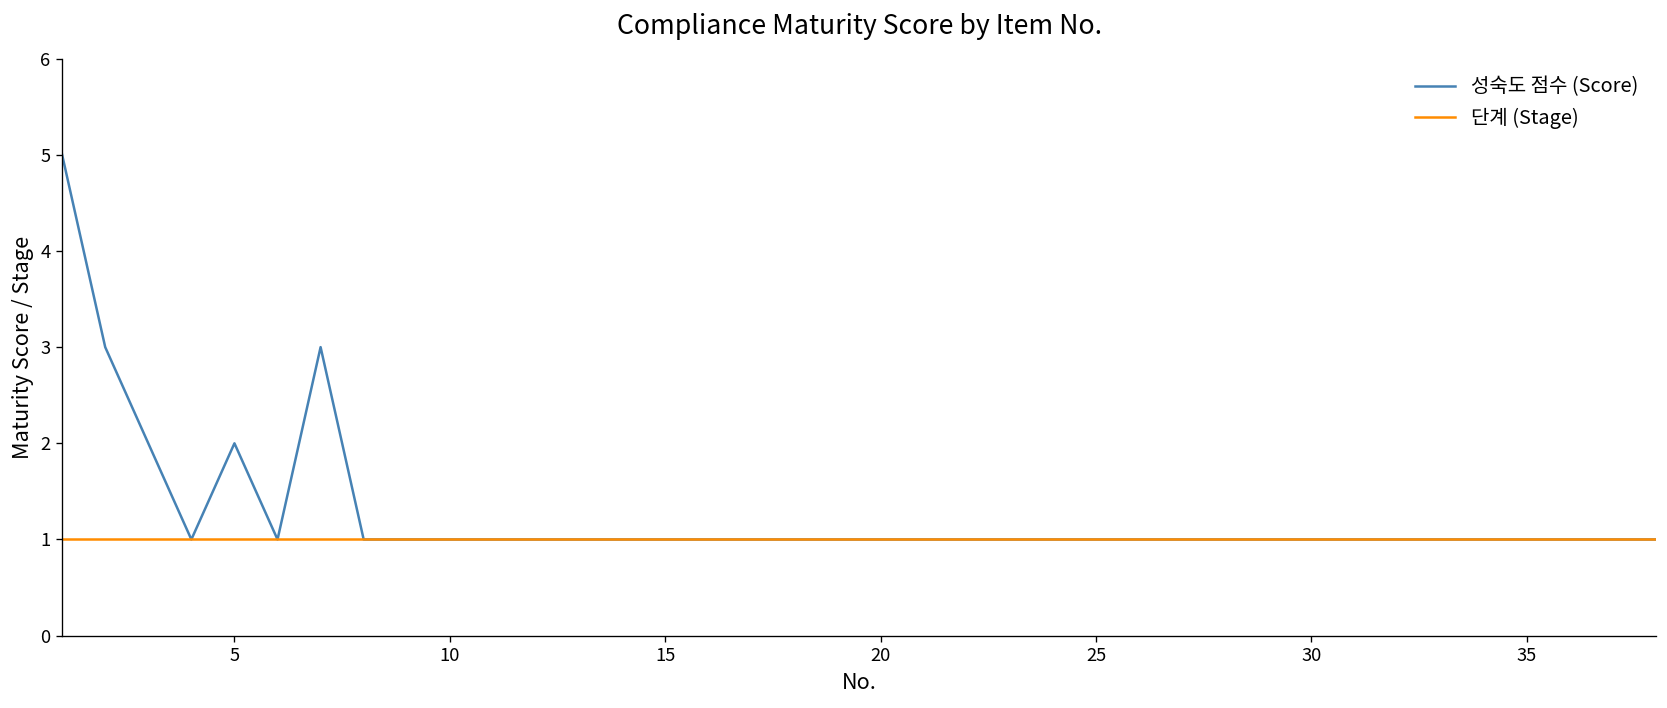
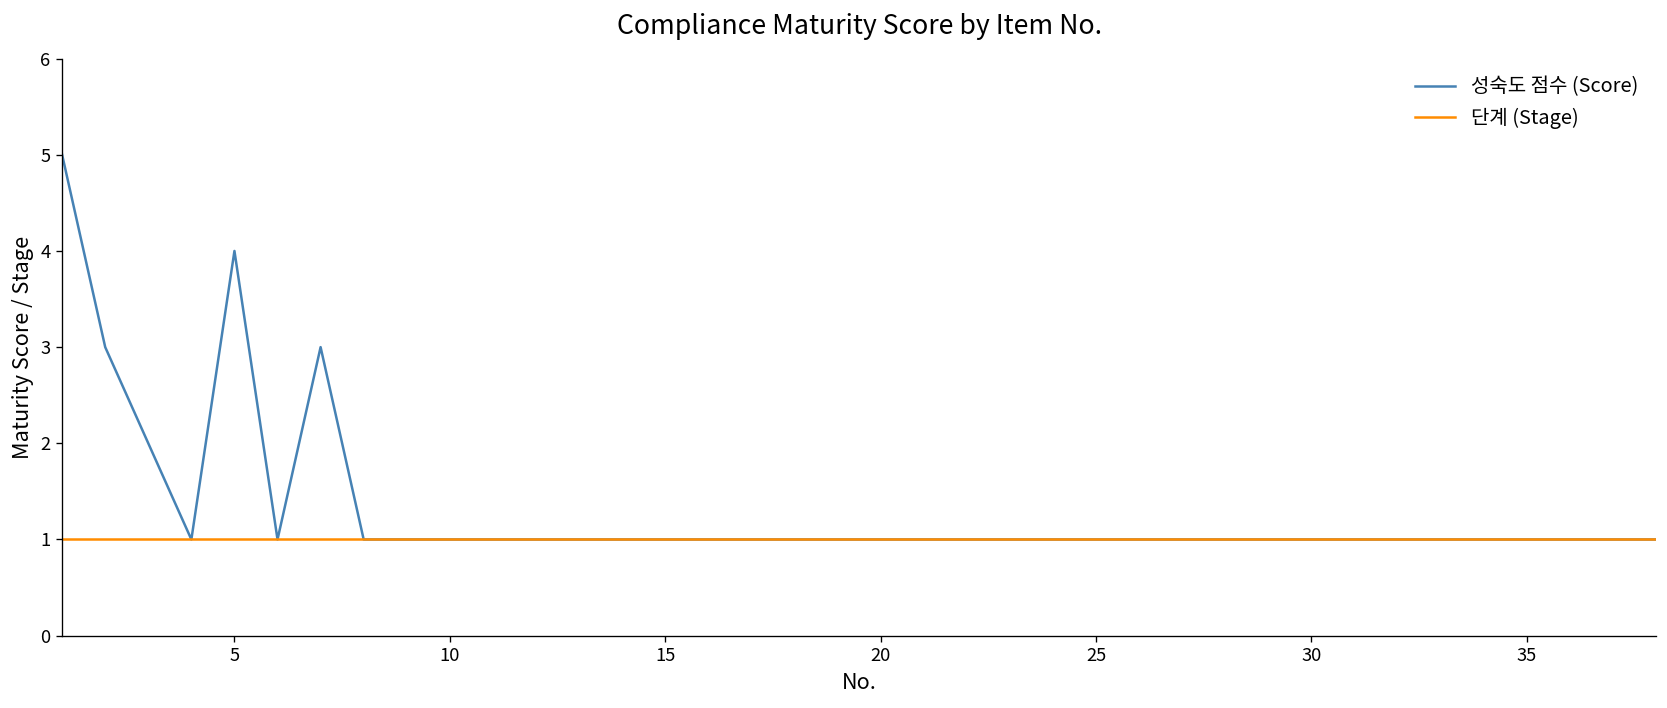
성숙도 점수 (Score), 5: 2 -> 4
